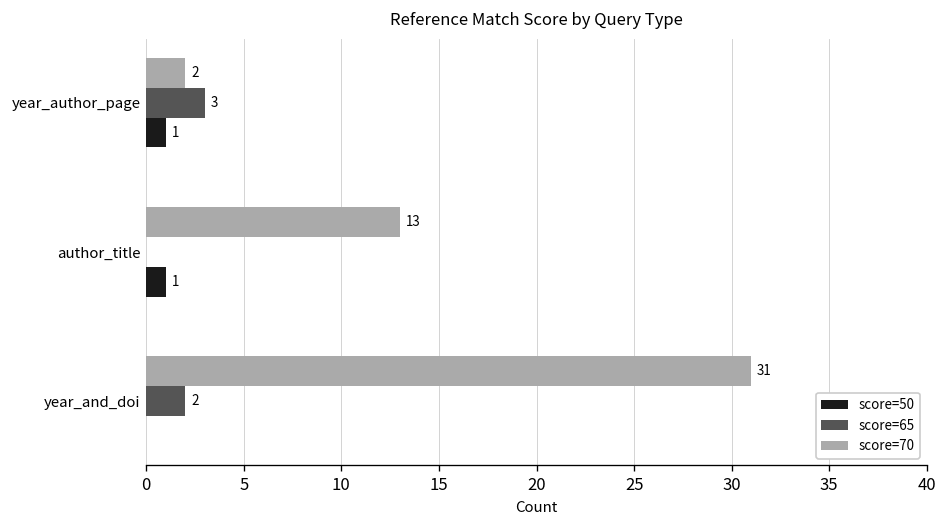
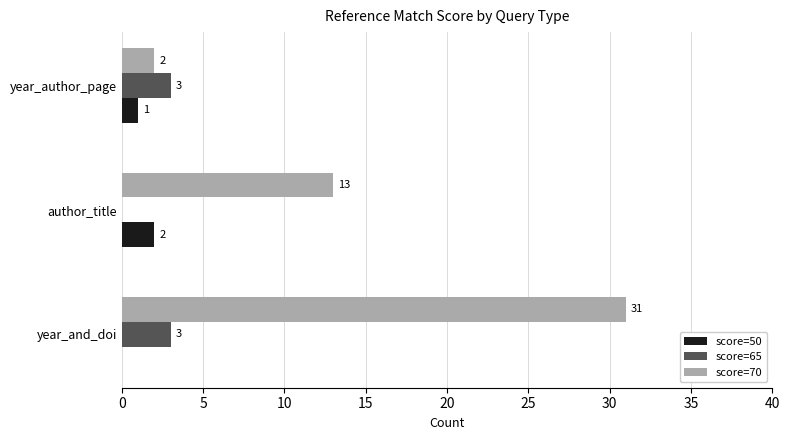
score=50, author_title: 1 -> 2
score=65, year_and_doi: 2 -> 3
